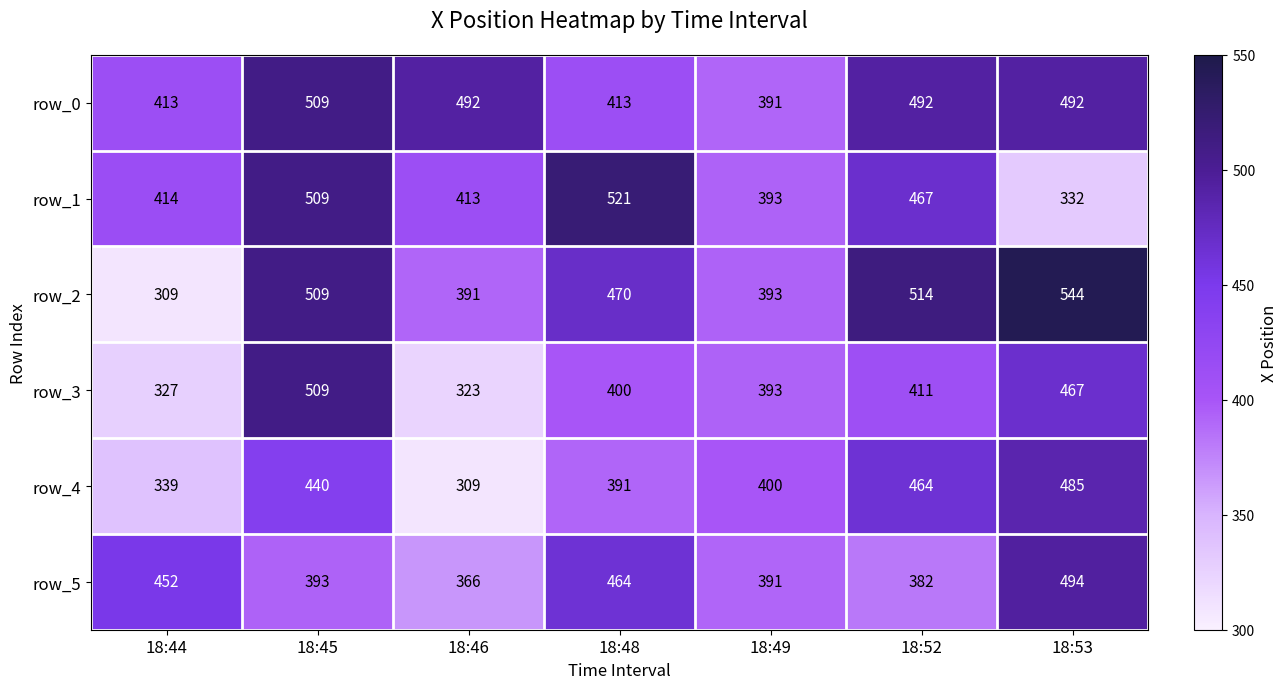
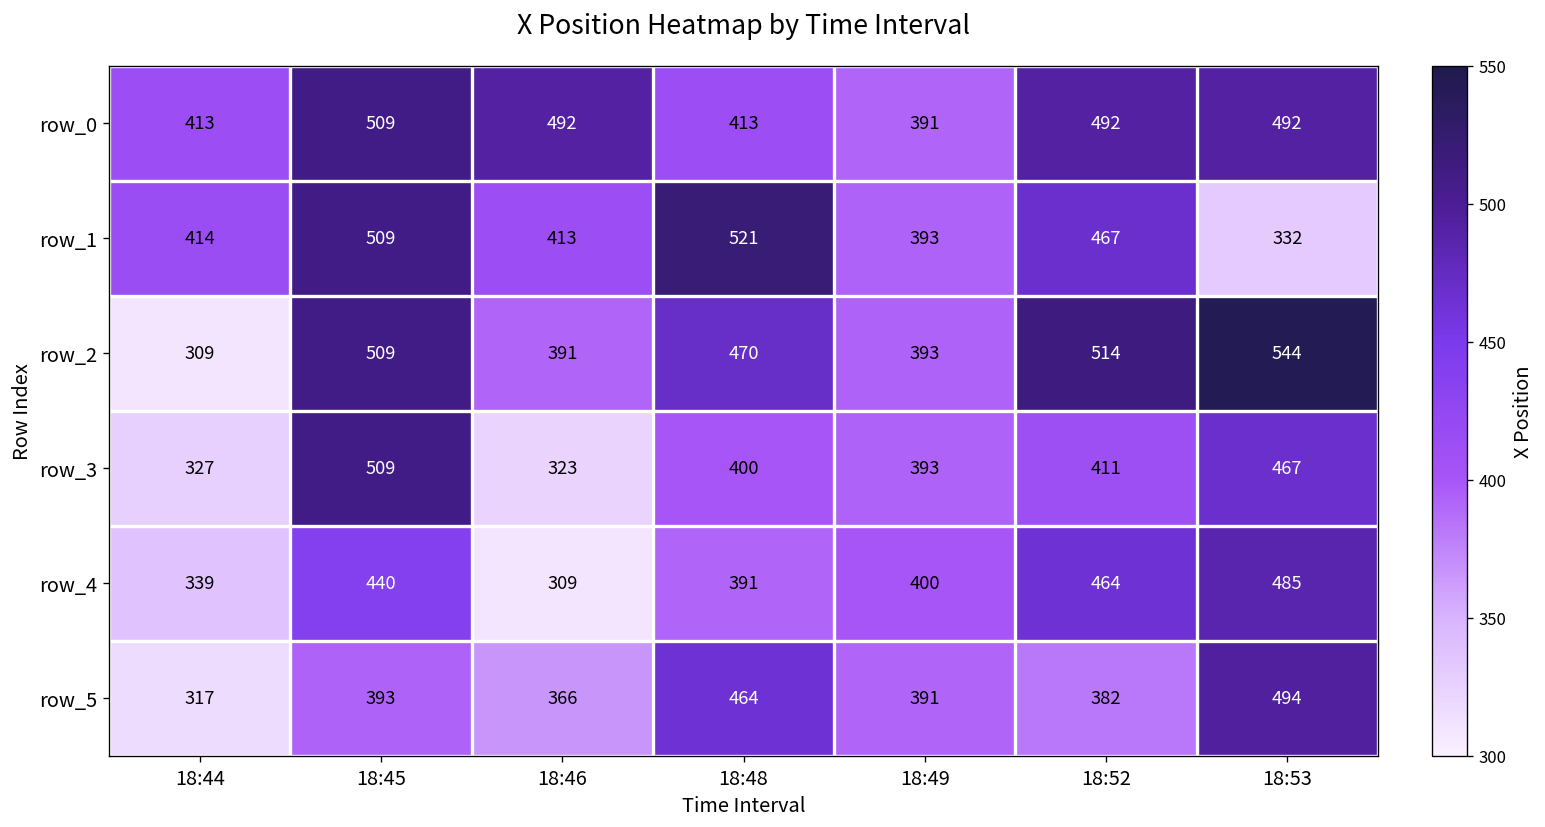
row_5, 18:44: 452 -> 317
